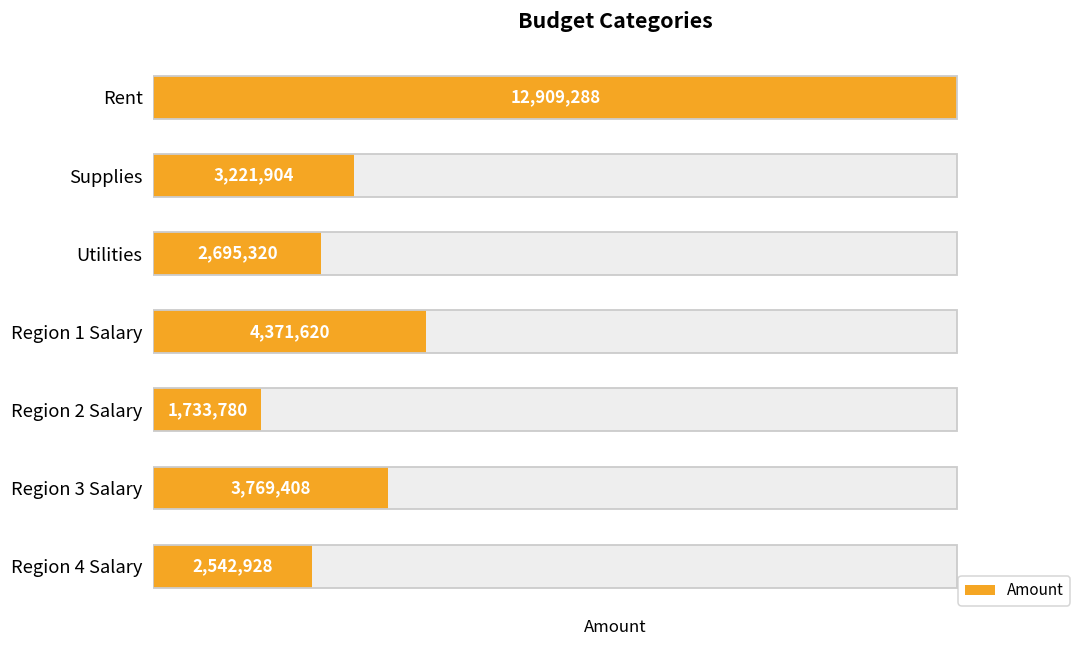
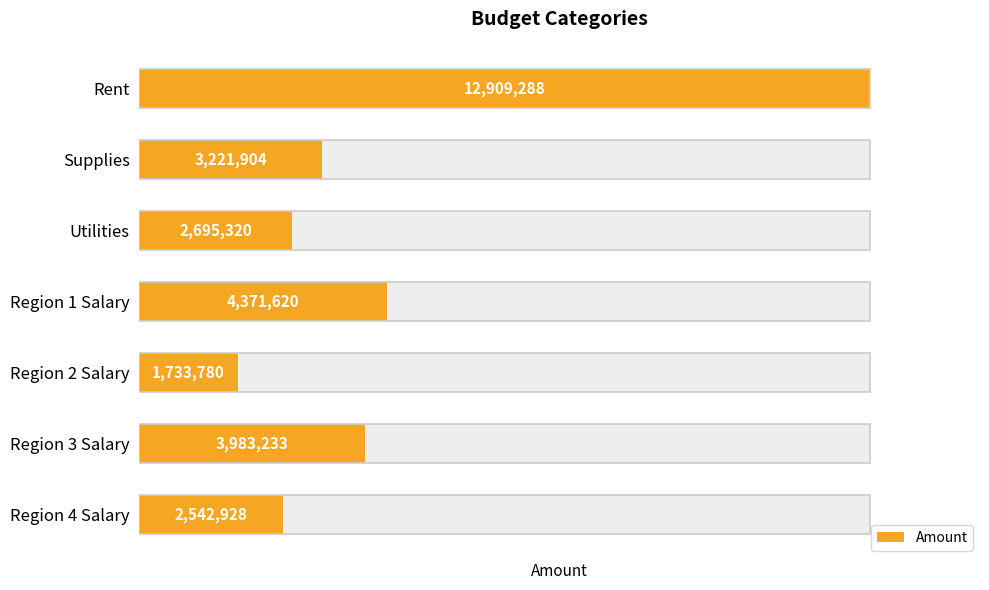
Amount, Region 3 Salary: 3,769,408 -> 3,983,233
